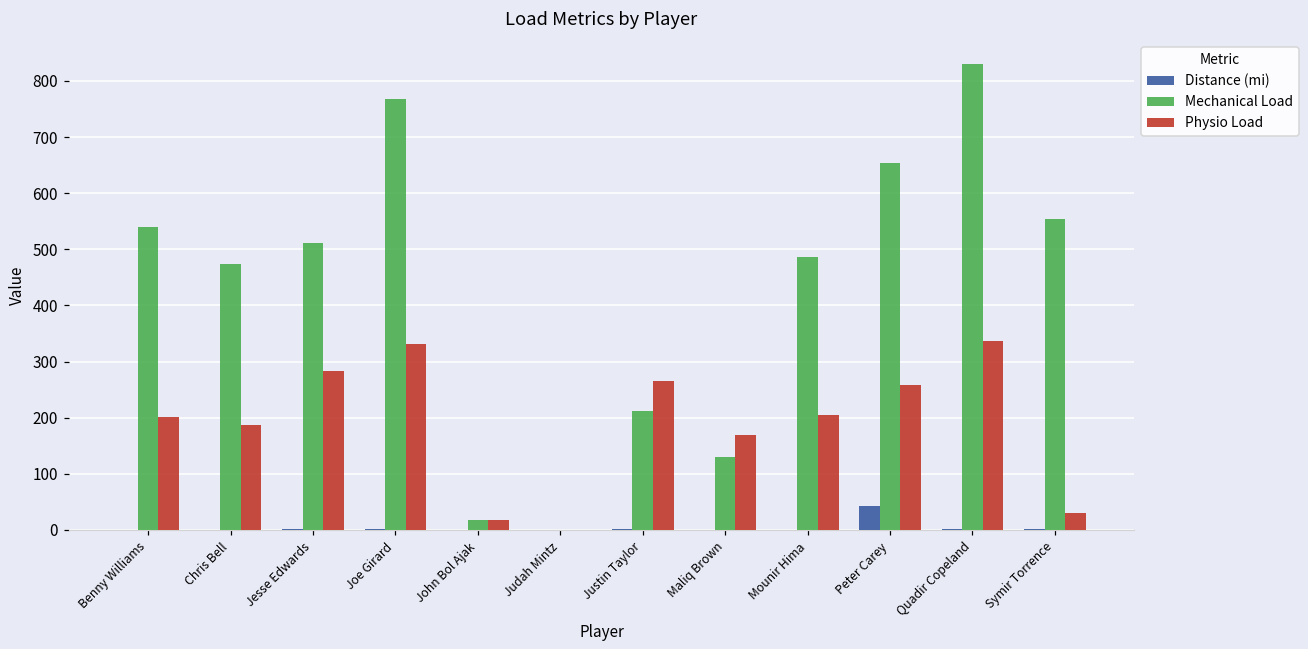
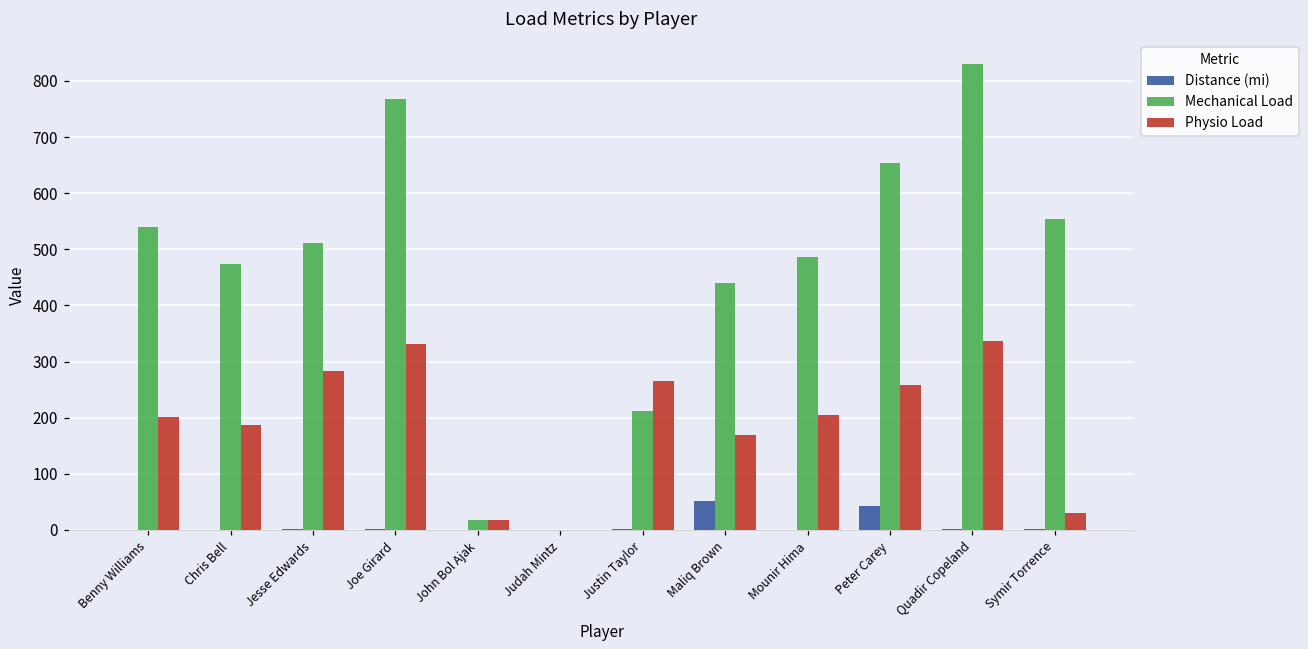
Distance (mi), Maliq Brown: 0 -> 50
Mechanical Load, Maliq Brown: 130 -> 440
